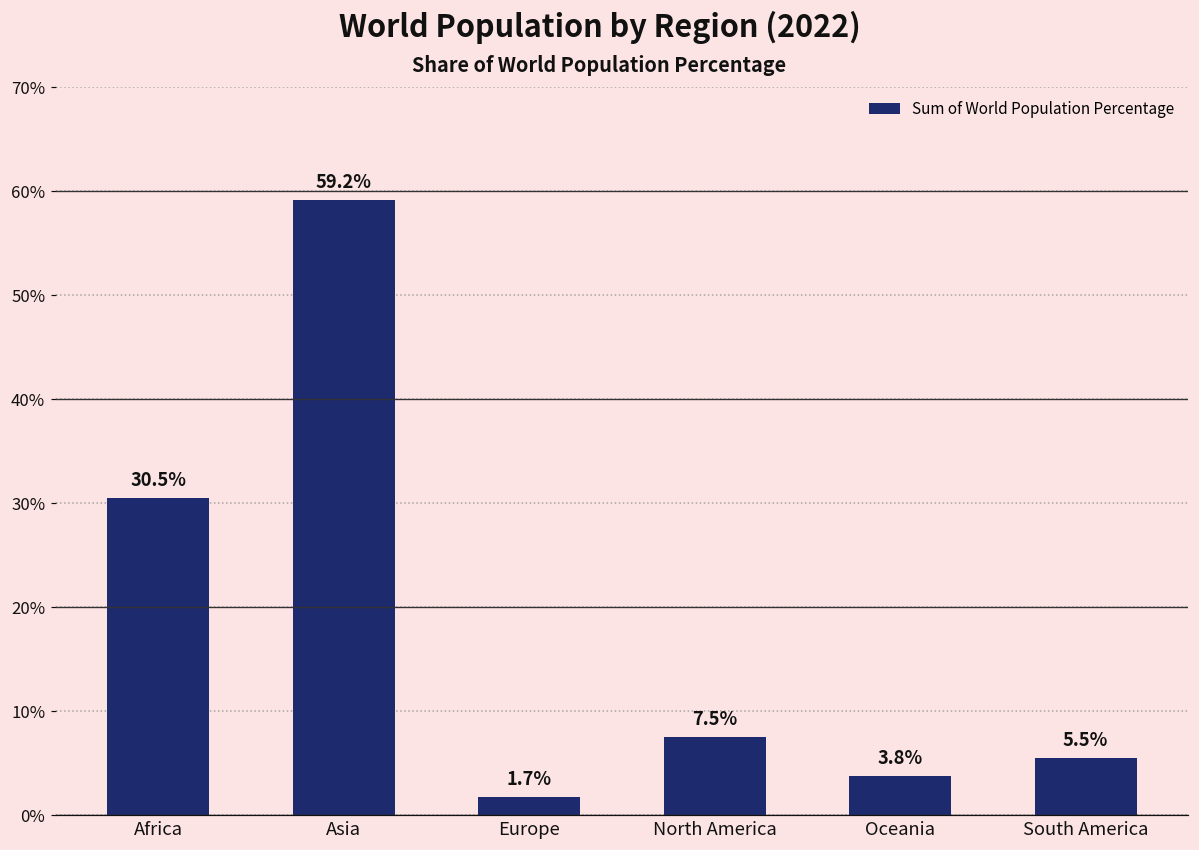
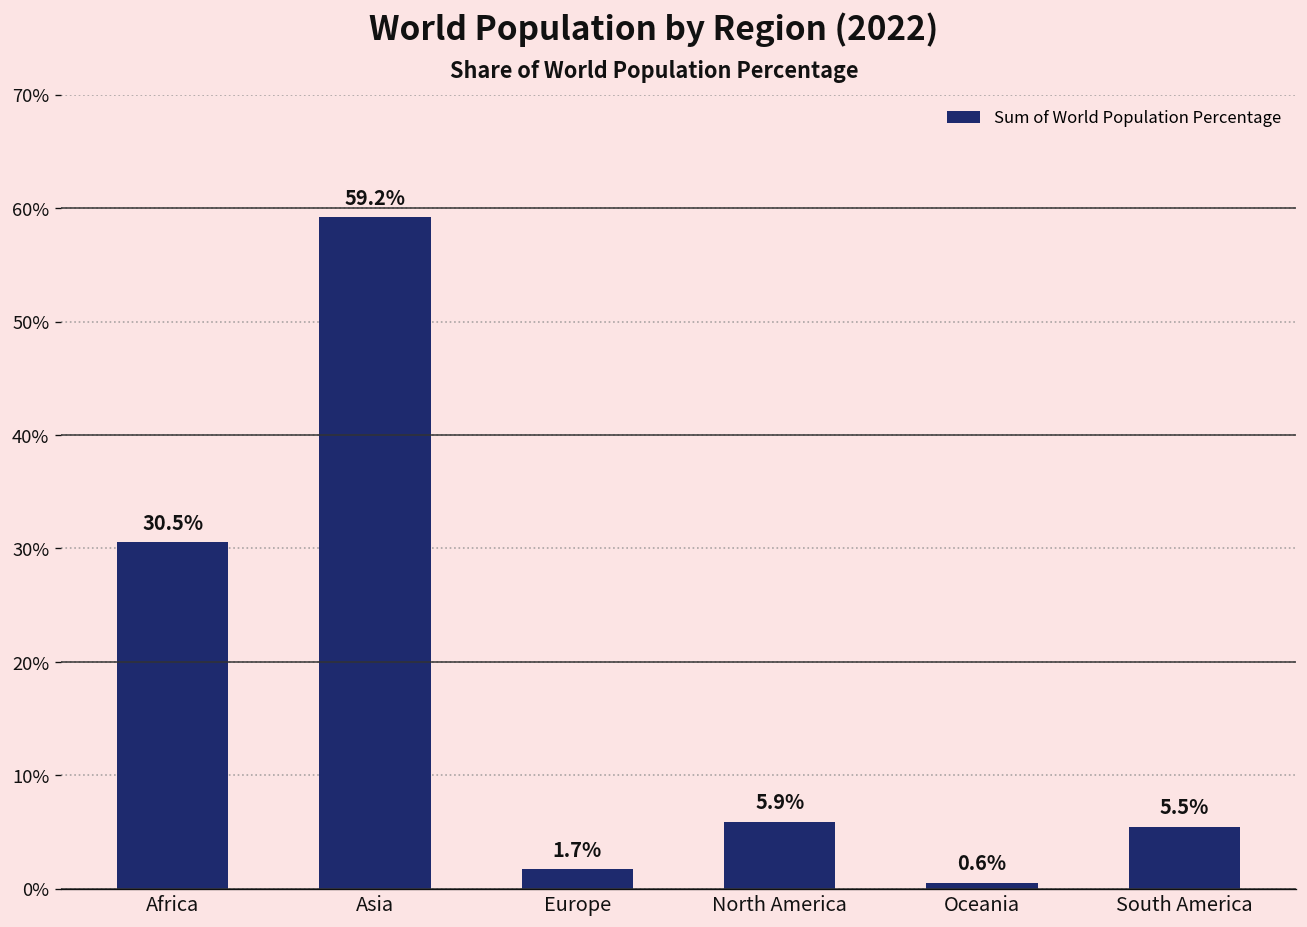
North America: 7.5% -> 5.9%
Oceania: 3.8% -> 0.6%
